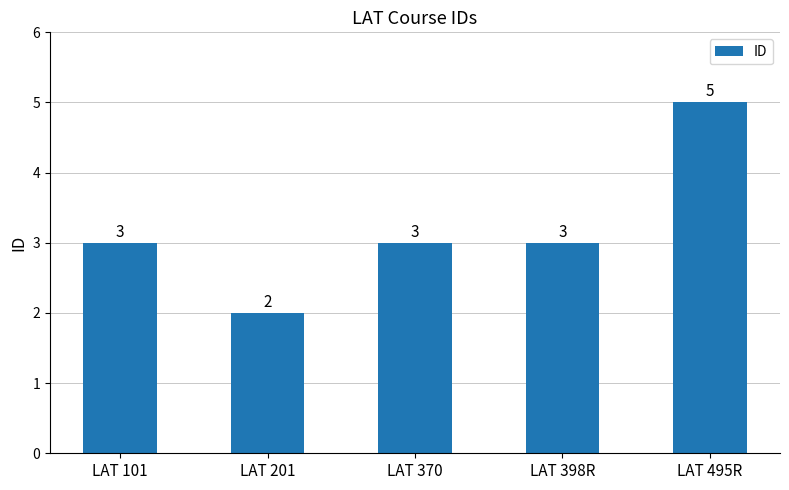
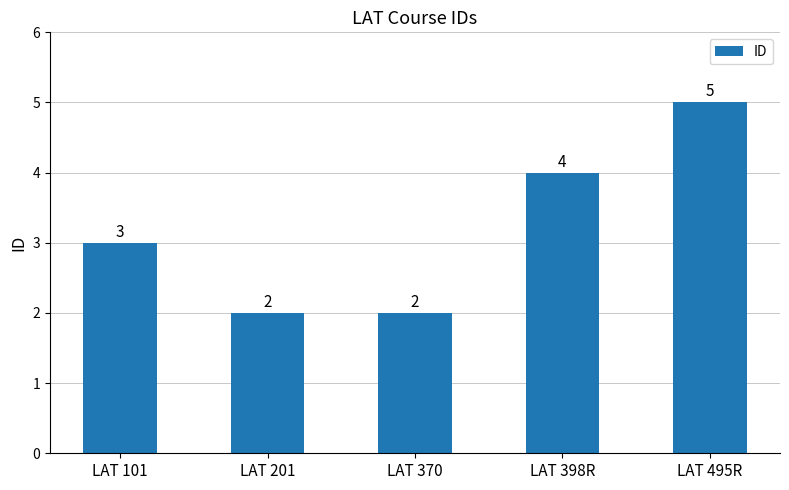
LAT 370: 3 -> 2
LAT 398R: 3 -> 4
